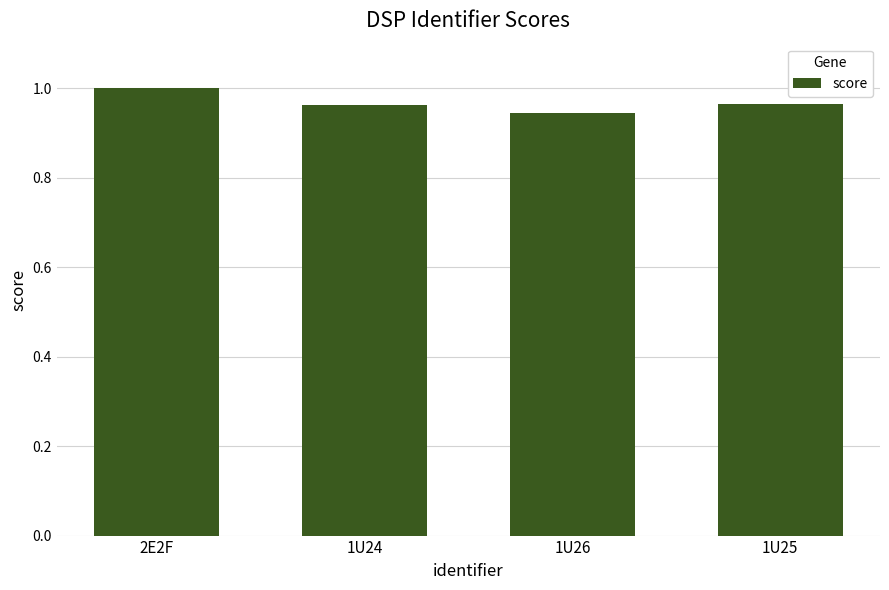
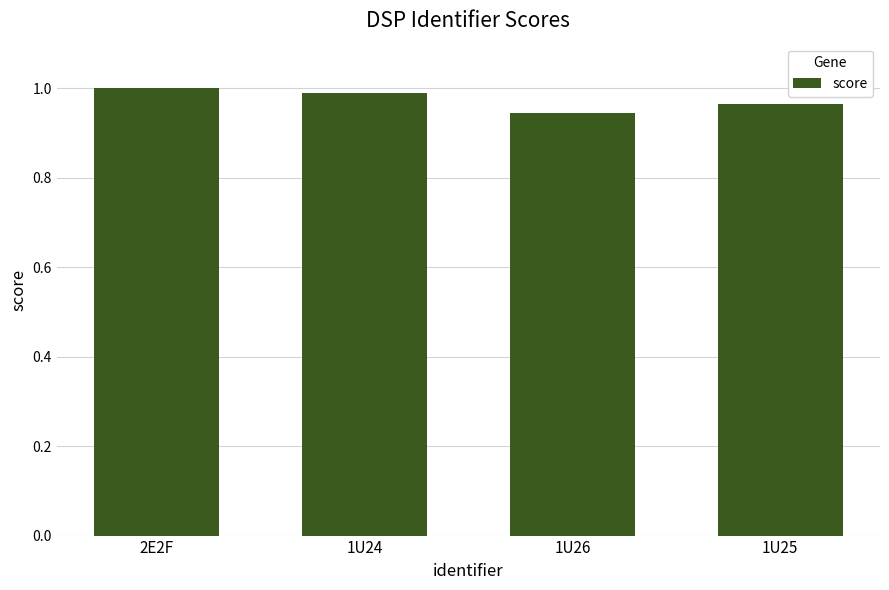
1U24: 0.96 -> 0.99
